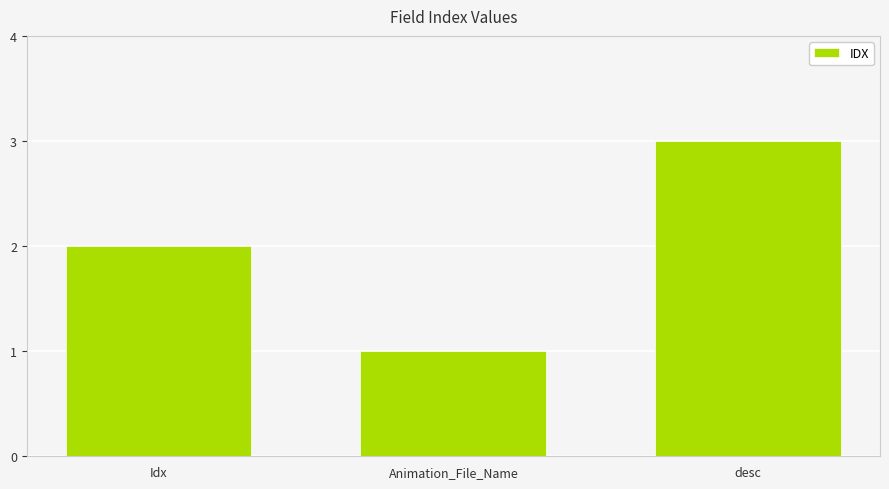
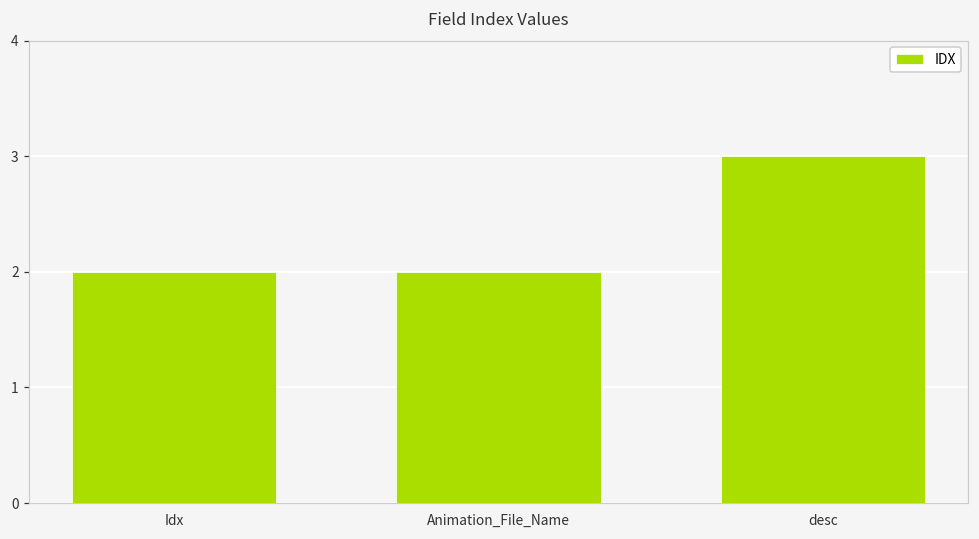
Animation_File_Name: 1 -> 2
